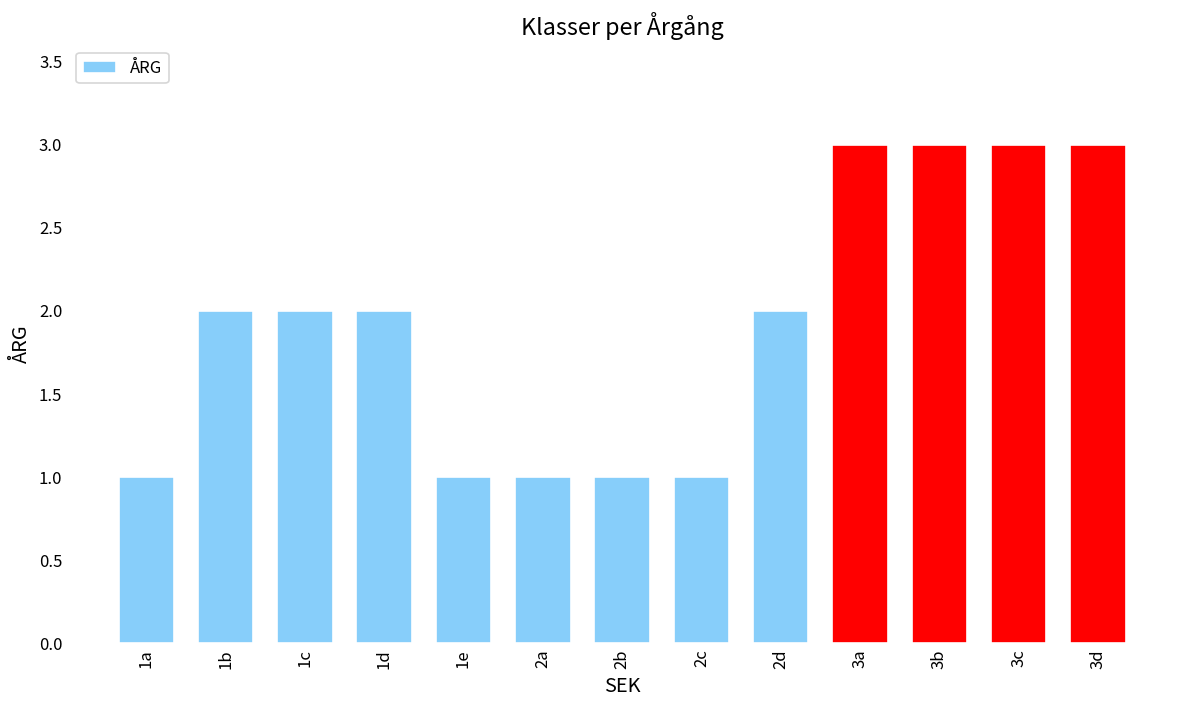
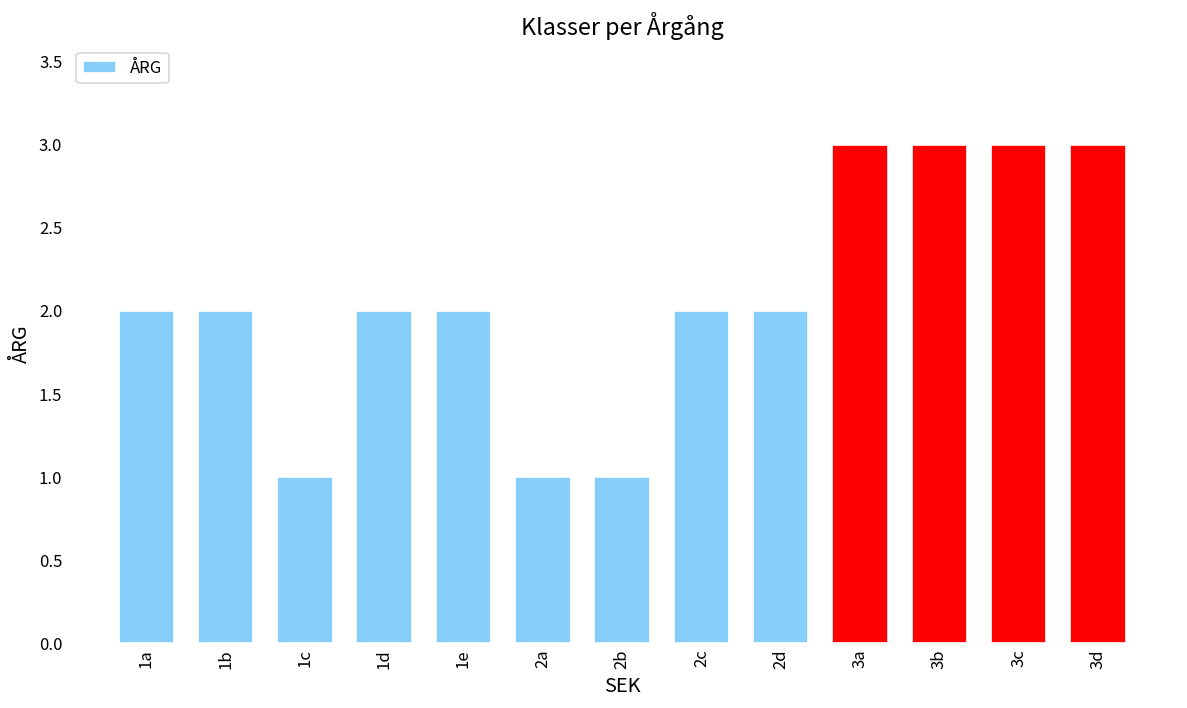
1a: 1 -> 2
1c: 2 -> 1
1e: 1 -> 2
2c: 1 -> 2
